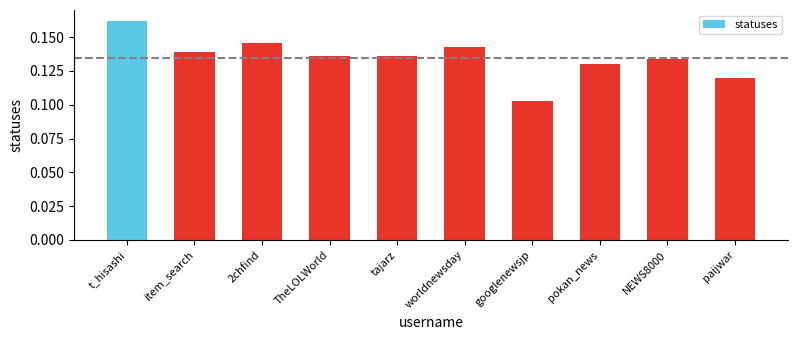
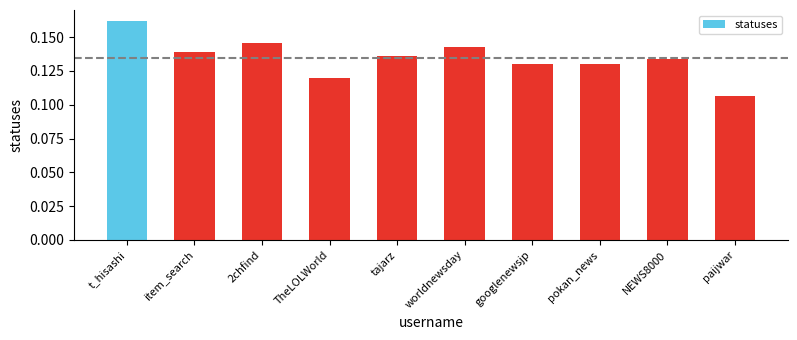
TheLOLWorld: 0.136 -> 0.120
googlenewsjp: 0.103 -> 0.130
paijwar: 0.120 -> 0.107
